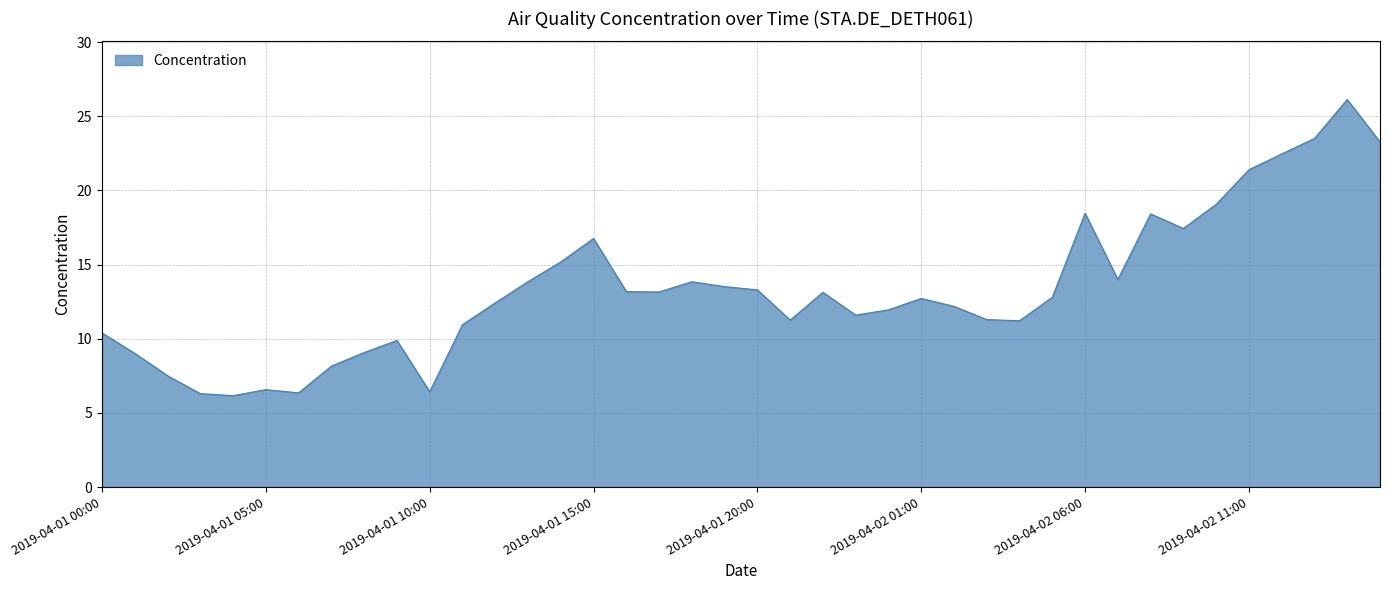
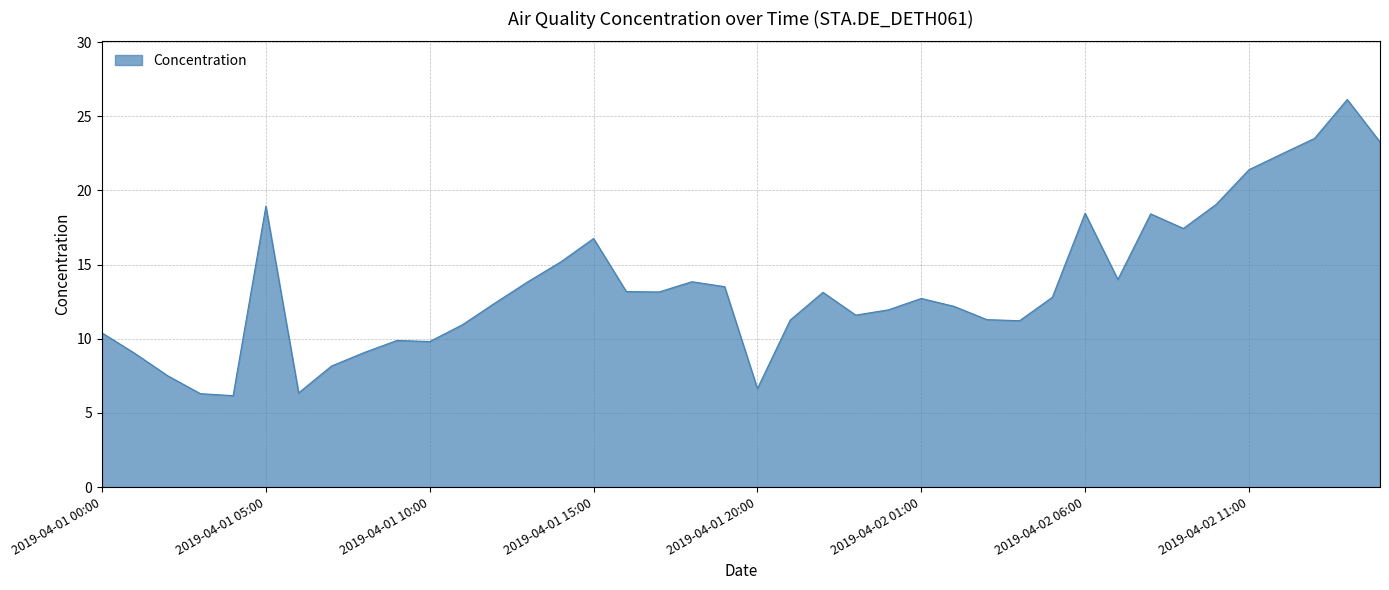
2019-04-01 05:00: 6.6 -> 18.9
2019-04-01 10:00: 6.4 -> 9.8
2019-04-01 20:00: 13.3 -> 6.6
